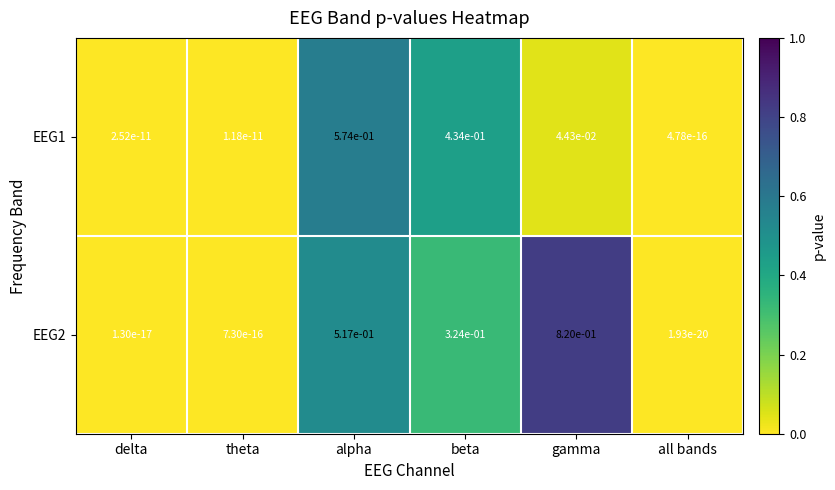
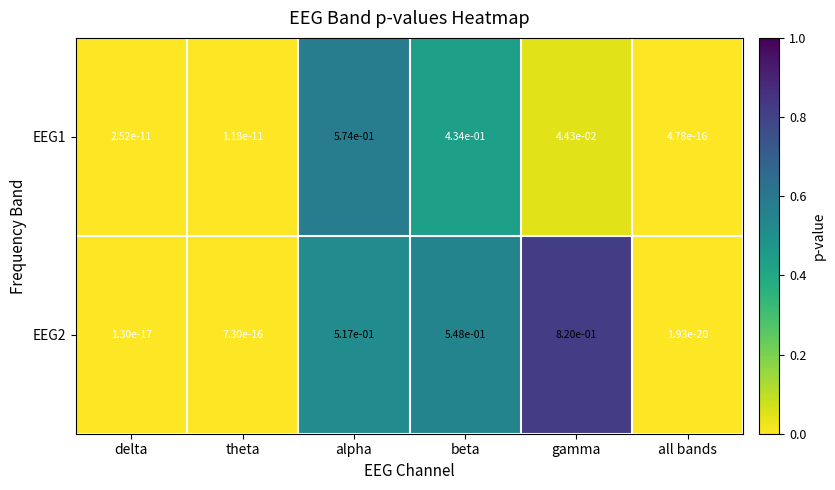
EEG2, beta: 3.24e-01 -> 5.48e-01
